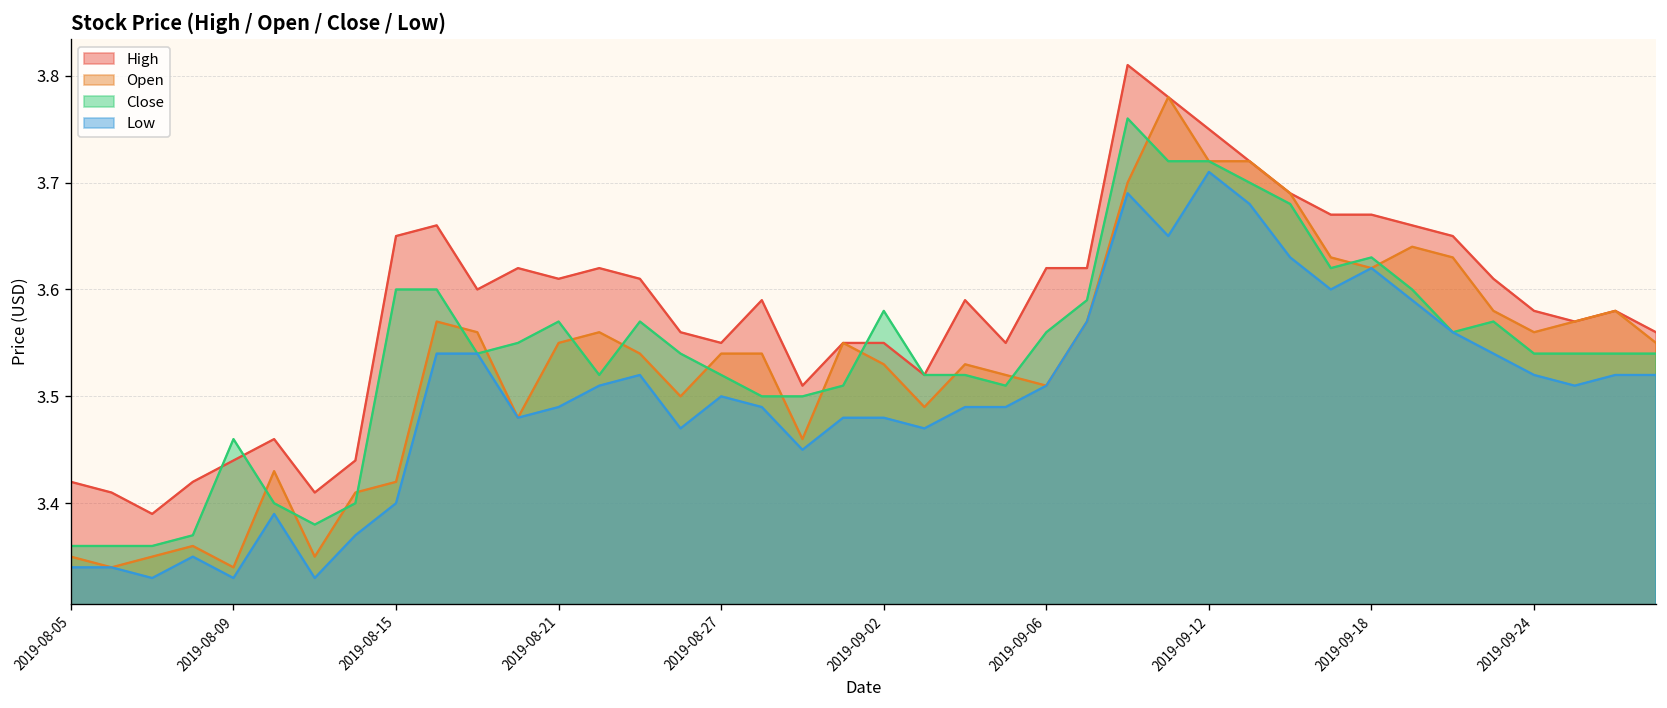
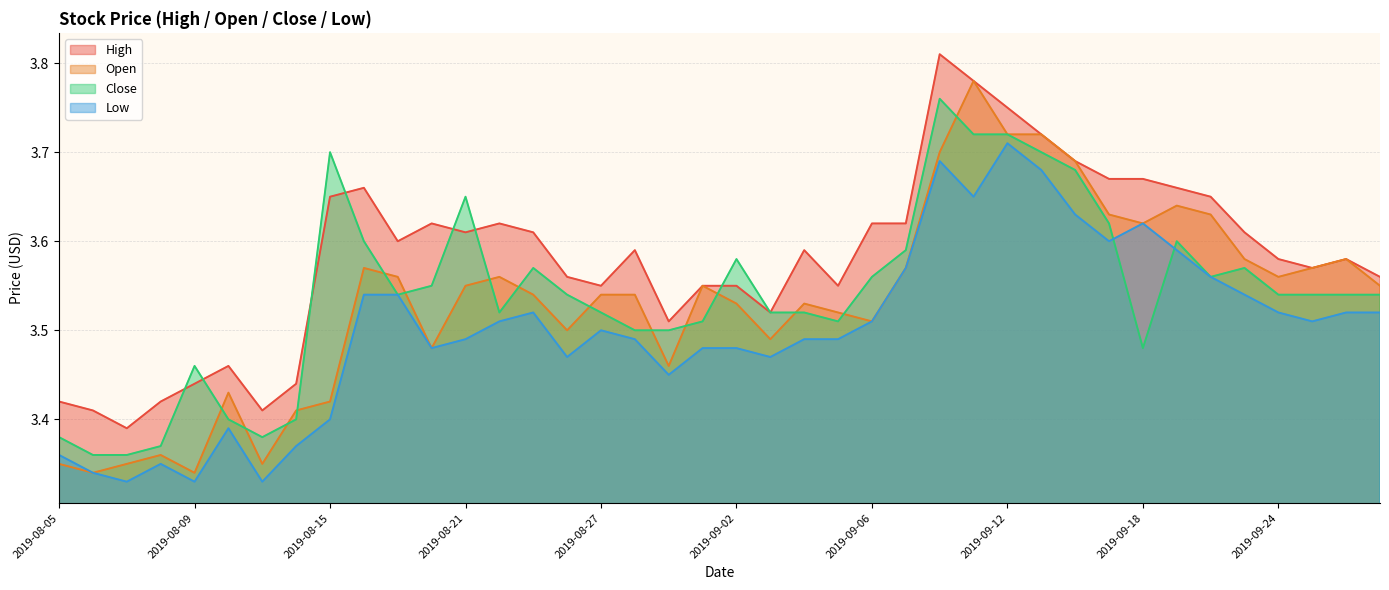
Close, 2019-08-05: 3.36 -> 3.38
Low, 2019-08-05: 3.34 -> 3.36
Close, 2019-08-15: 3.6 -> 3.7
Close, 2019-08-21: 3.57 -> 3.65
Close, 2019-09-18: 3.63 -> 3.48
